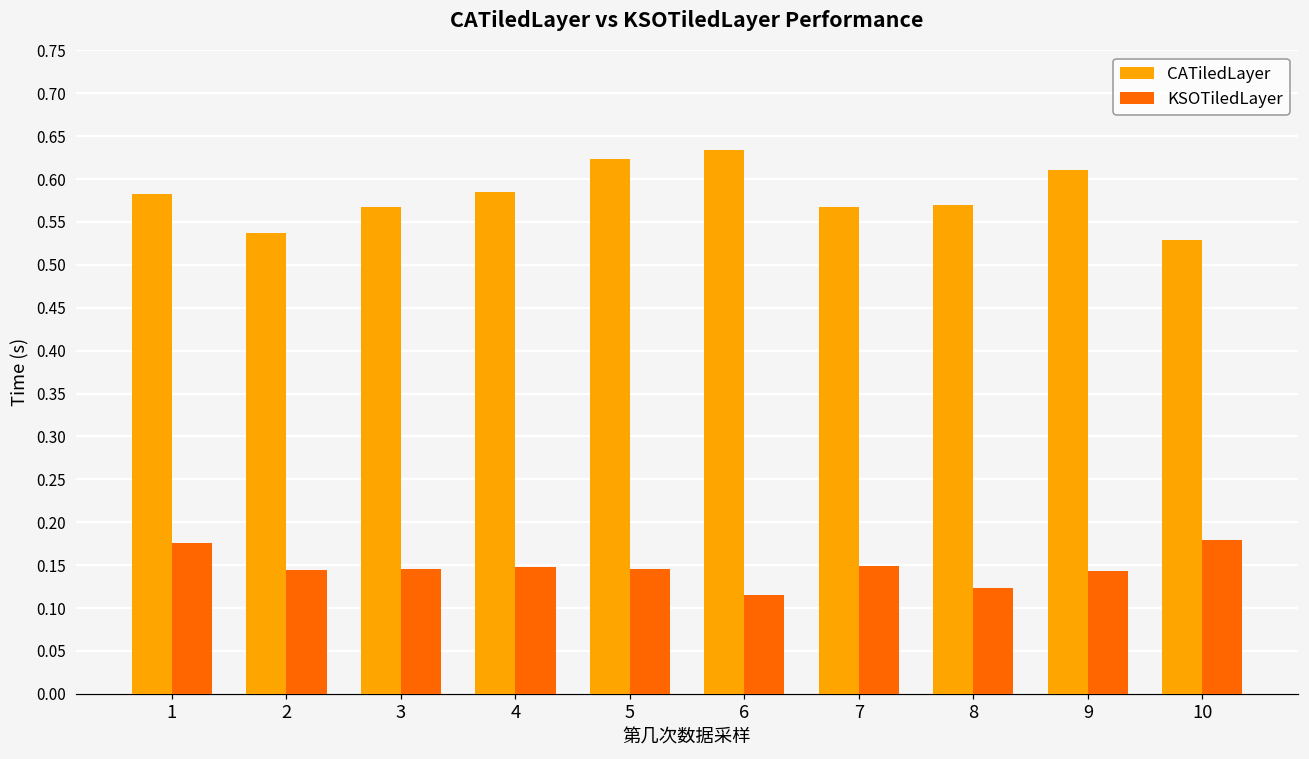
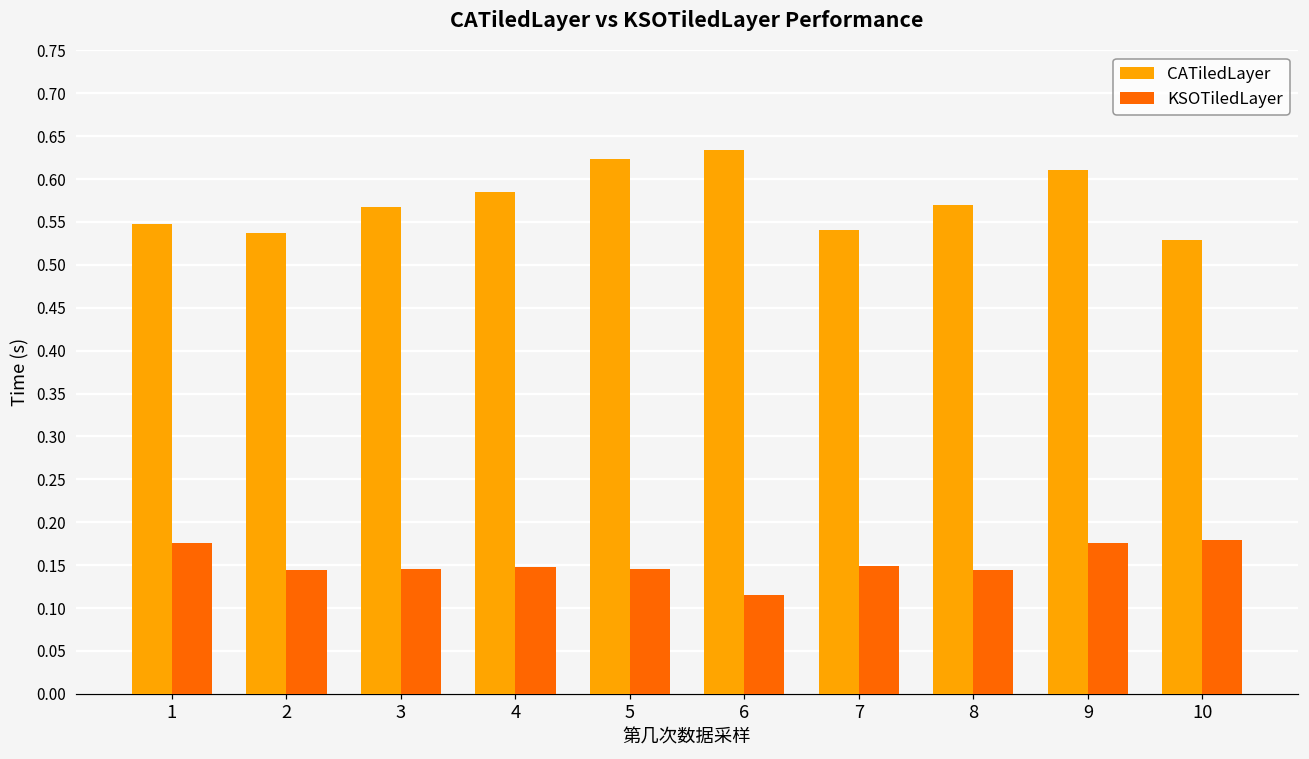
CATiledLayer, 1: 0.58 -> 0.55
CATiledLayer, 7: 0.57 -> 0.54
KSOTiledLayer, 8: 0.12 -> 0.14
KSOTiledLayer, 9: 0.14 -> 0.18
